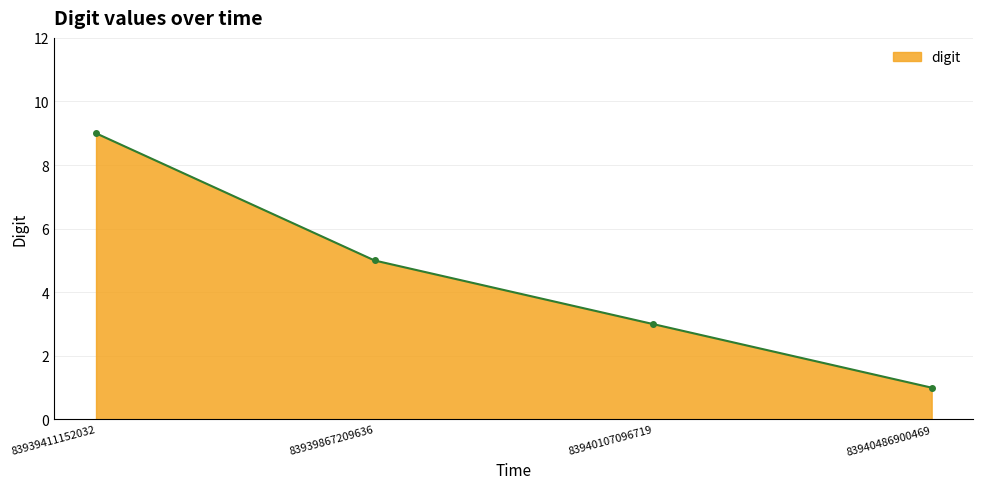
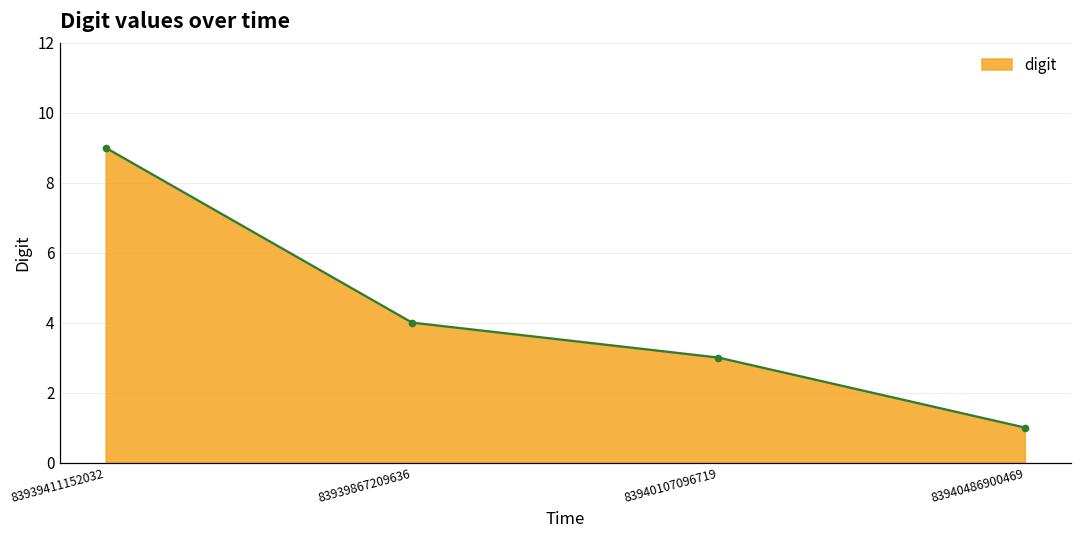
83939867209636: 5 -> 4
